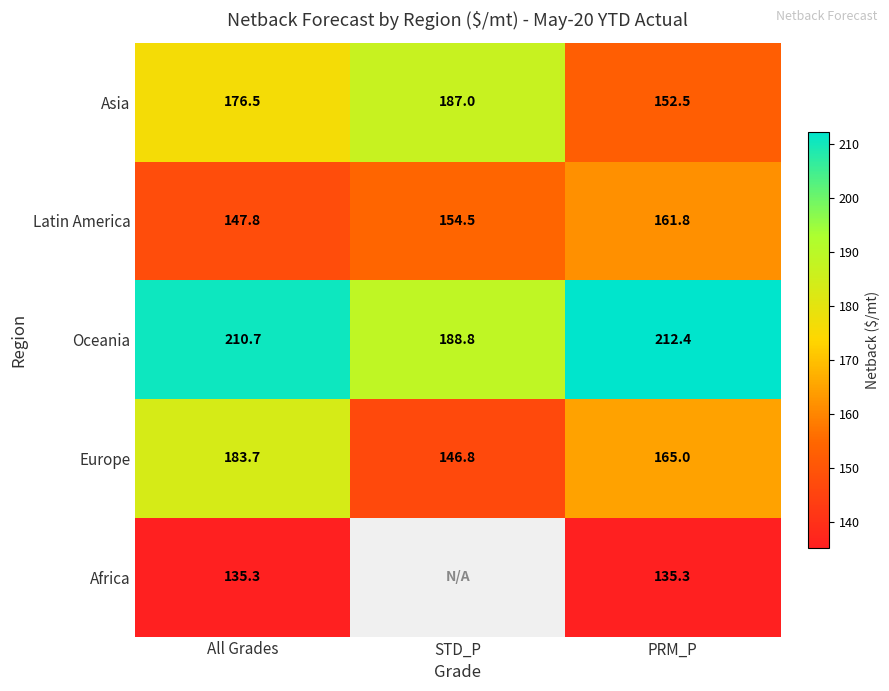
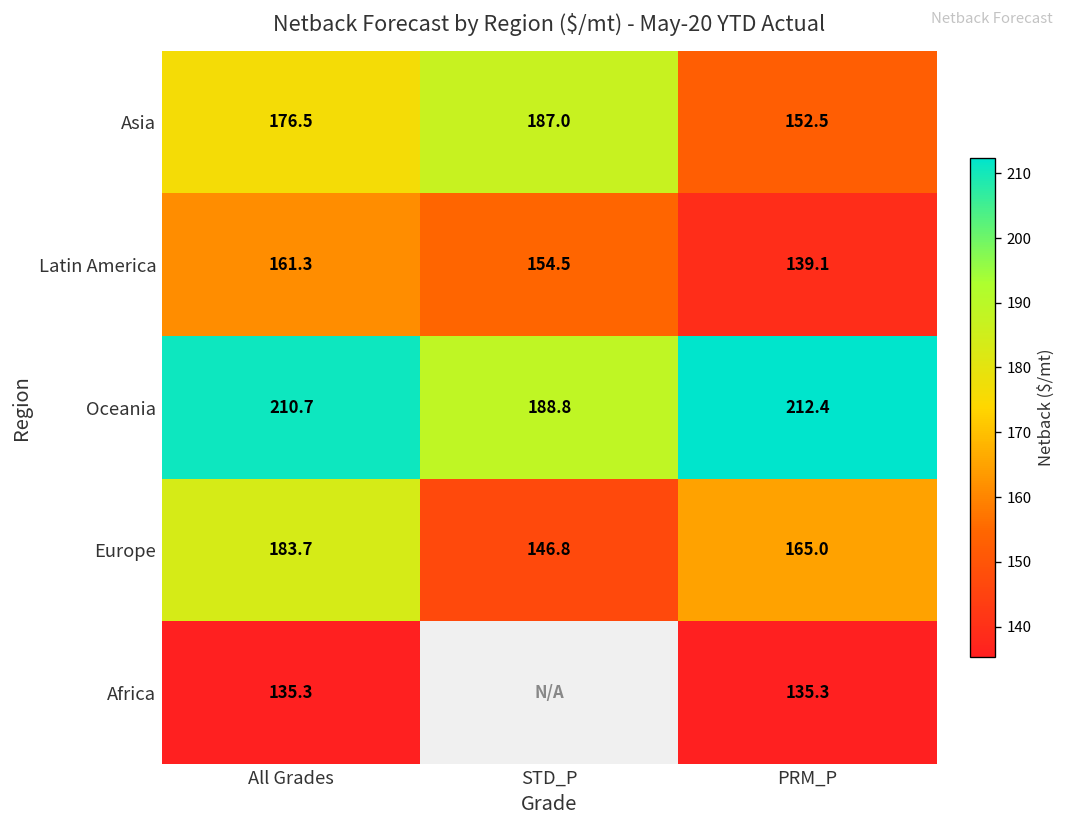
Latin America, All Grades: 147.8 -> 161.3
Latin America, PRM_P: 161.8 -> 139.1
